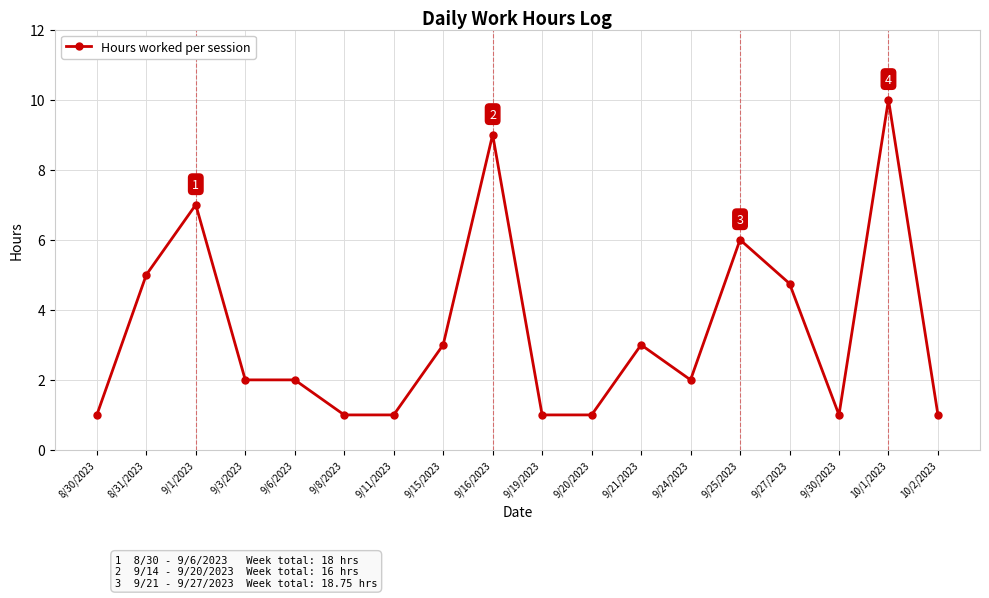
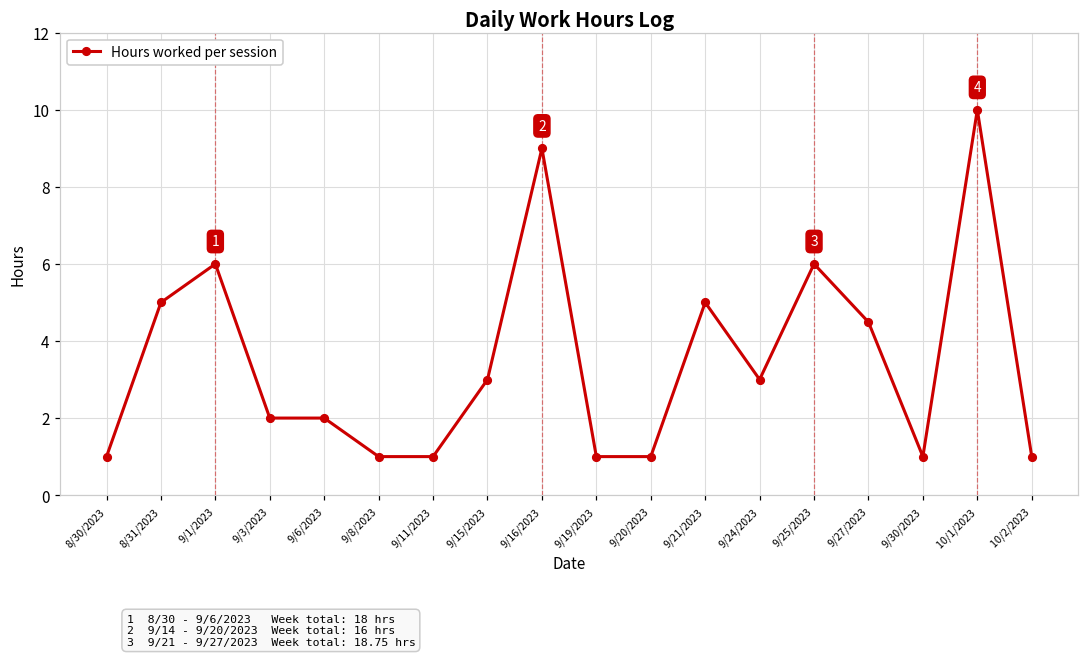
9/1/2023: 7 -> 6
9/21/2023: 3 -> 5
9/24/2023: 2 -> 3
9/27/2023: 4.8 -> 4.5
